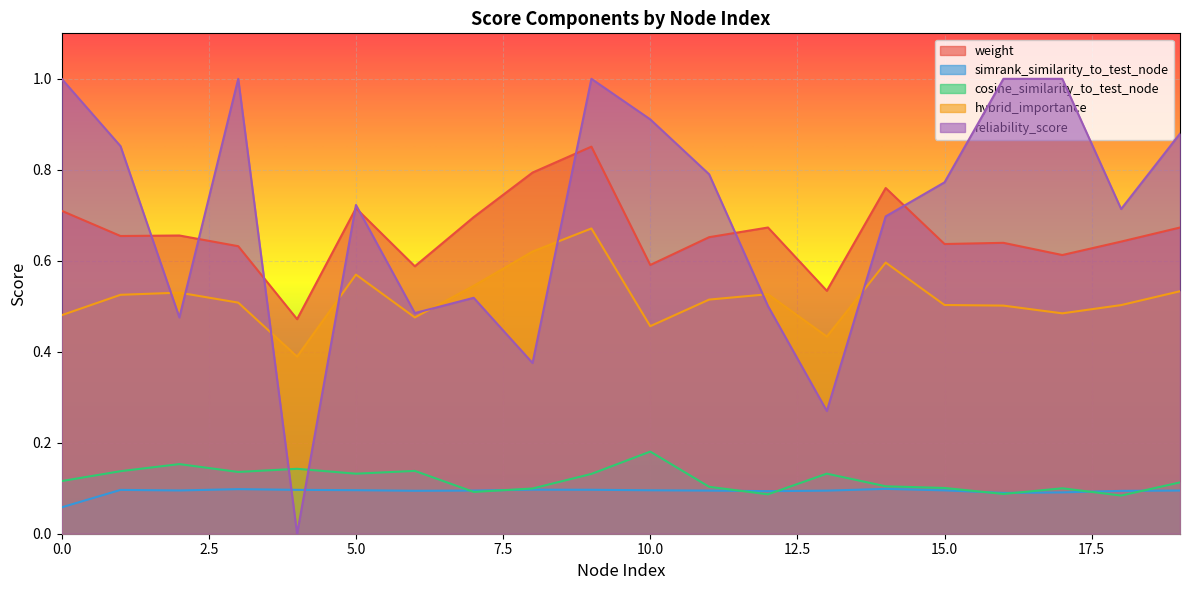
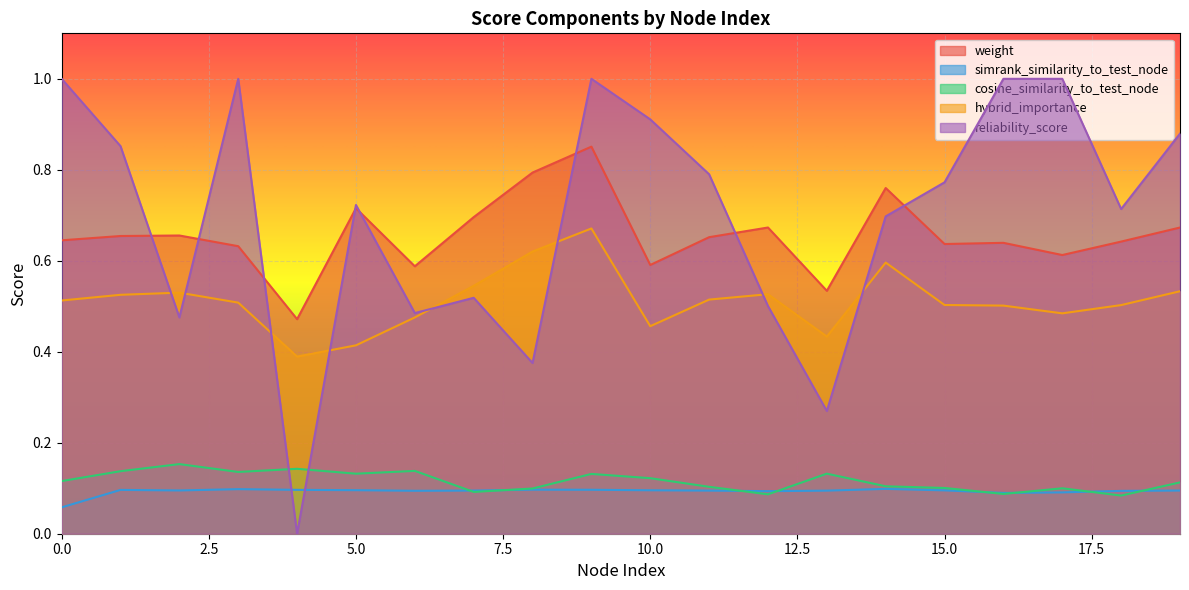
weight, 0.0: 0.71 -> 0.65
hybrid_importance, 0.0: 0.48 -> 0.51
hybrid_importance, 5.0: 0.57 -> 0.41
cosine_similarity_to_test_node, 10.0: 0.18 -> 0.12
